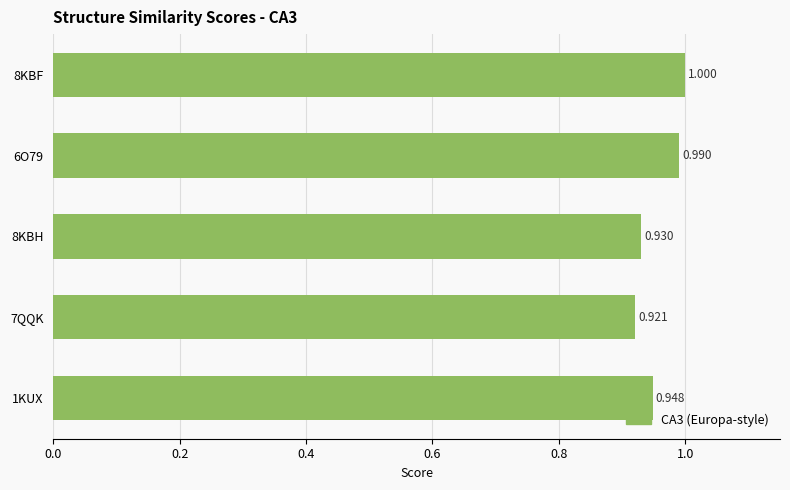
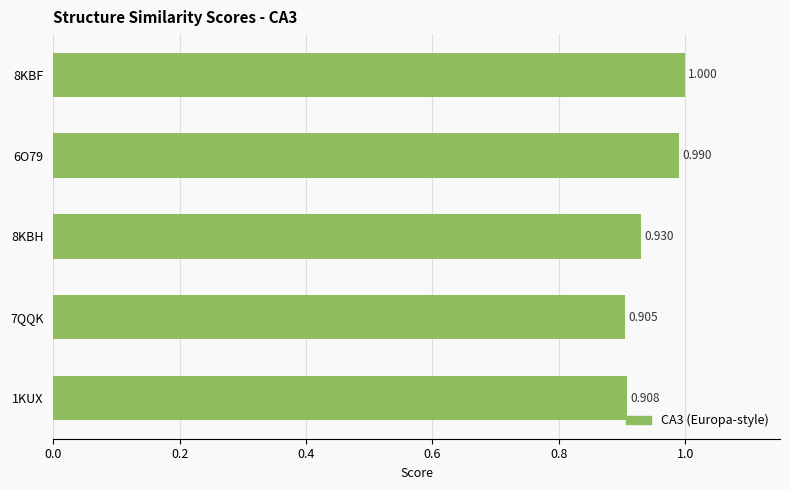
7QQK: 0.921 -> 0.905
1KUX: 0.948 -> 0.908
